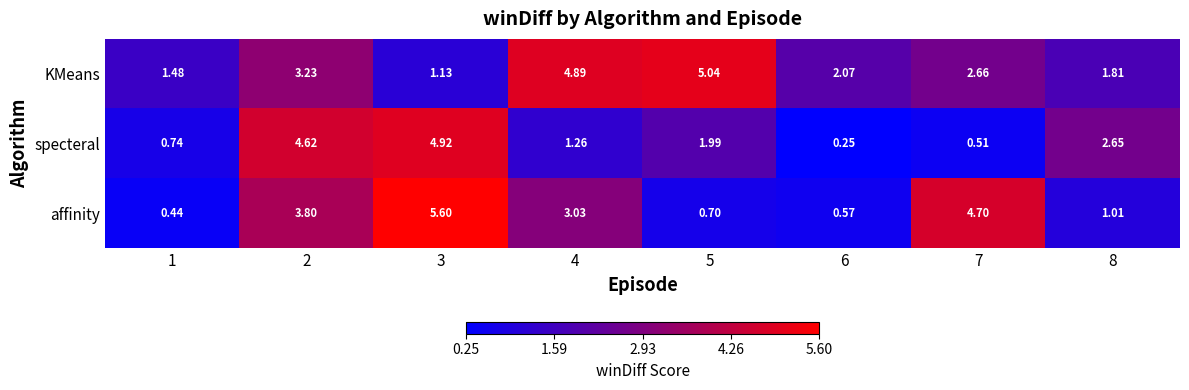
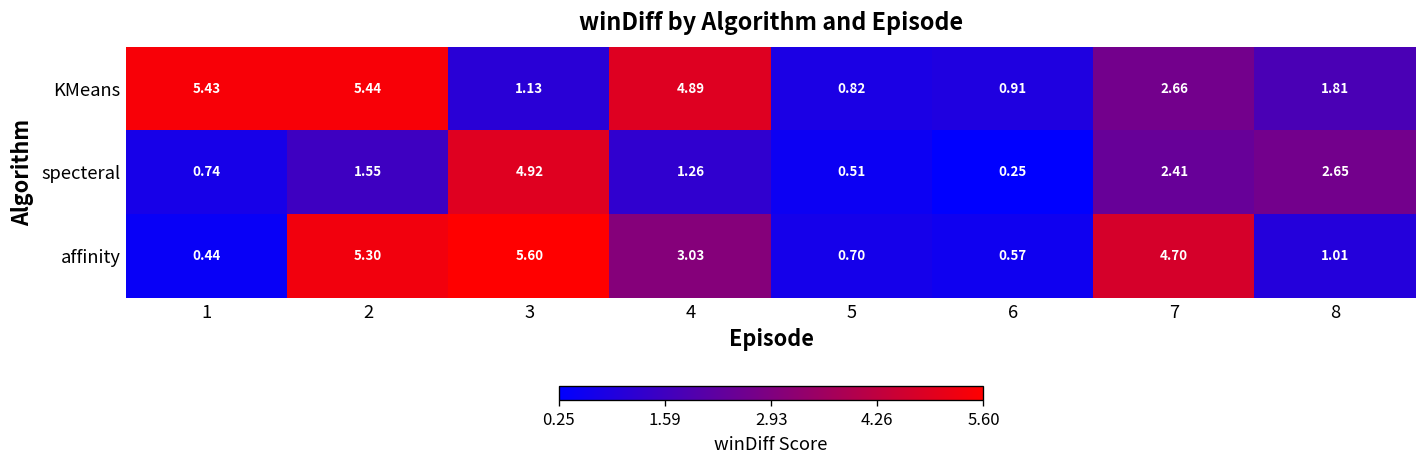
KMeans, 1: 1.48 -> 5.43
KMeans, 2: 3.23 -> 5.44
KMeans, 5: 5.04 -> 0.82
KMeans, 6: 2.07 -> 0.91
specteral, 2: 4.62 -> 1.55
specteral, 5: 1.99 -> 0.51
specteral, 7: 0.51 -> 2.41
affinity, 2: 3.80 -> 5.30
